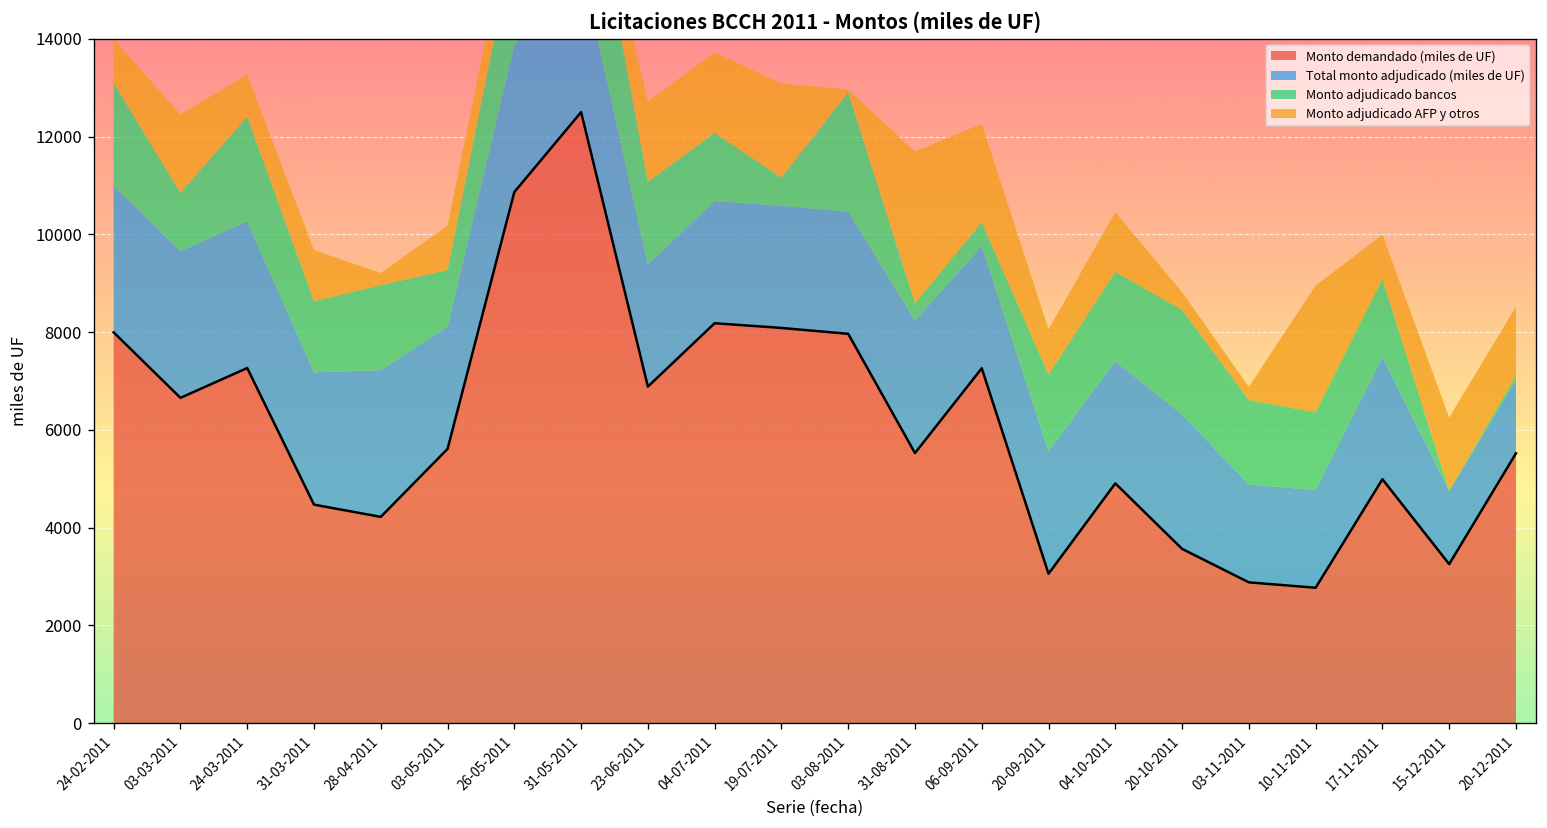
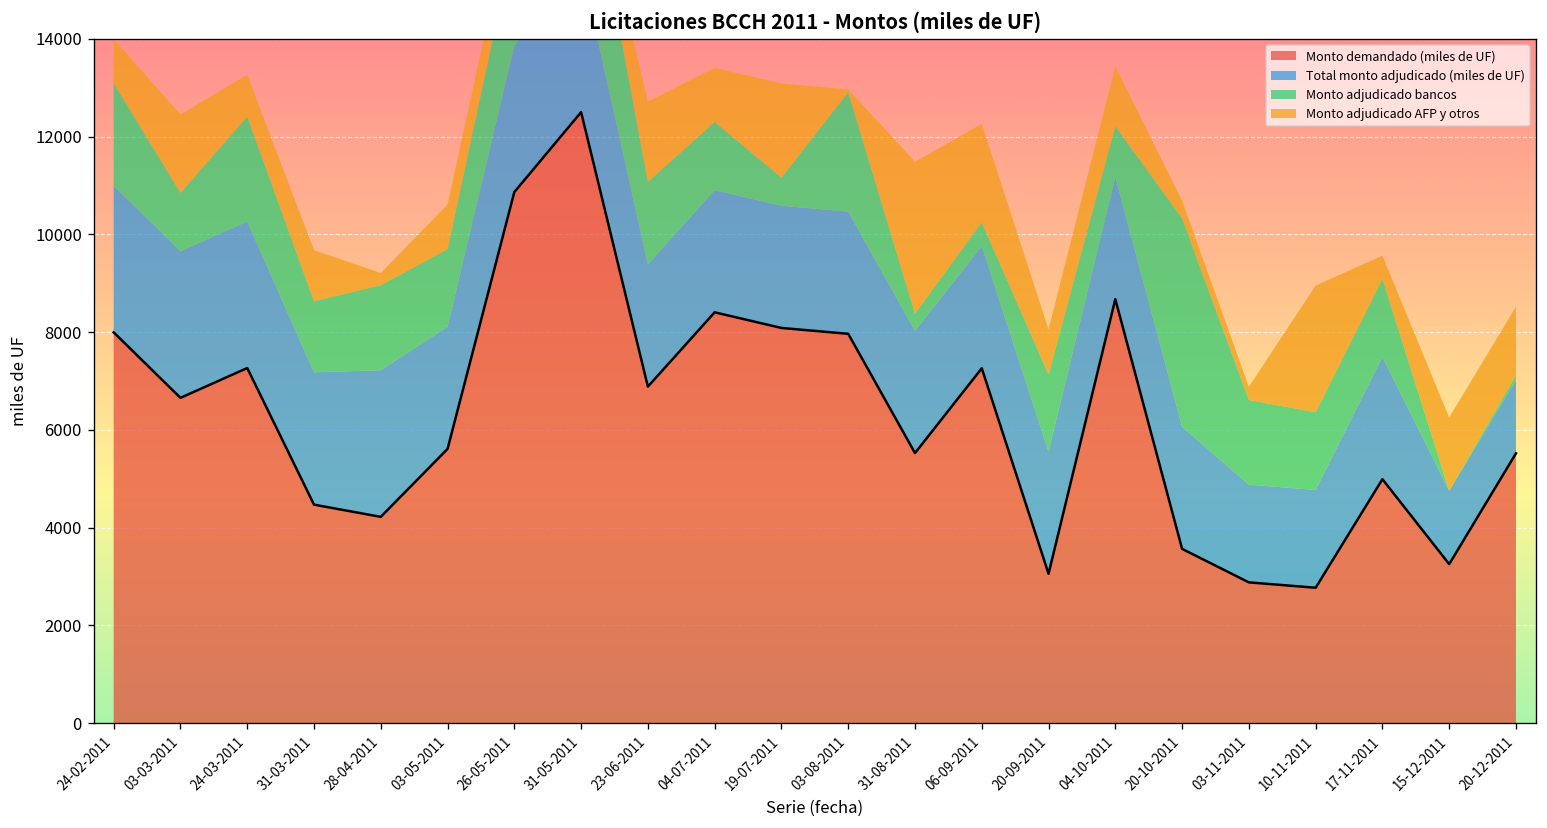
Monto adjudicado bancos, 03-05-2011: 1200 -> 1600
Monto demandado (miles de UF), 04-07-2011: 8200 -> 8400
Monto adjudicado AFP y otros, 04-07-2011: 1600 -> 1100
Total monto adjudicado (miles de UF), 31-08-2011: 2700 -> 2500
Monto demandado (miles de UF), 04-10-2011: 4900 -> 8700
Monto adjudicado bancos, 04-10-2011: 1800 -> 1000
Total monto adjudicado (miles de UF), 20-10-2011: 2800 -> 2500
Monto adjudicado bancos, 20-10-2011: 2100 -> 4300
Monto adjudicado AFP y otros, 17-11-2011: 900 -> 500
